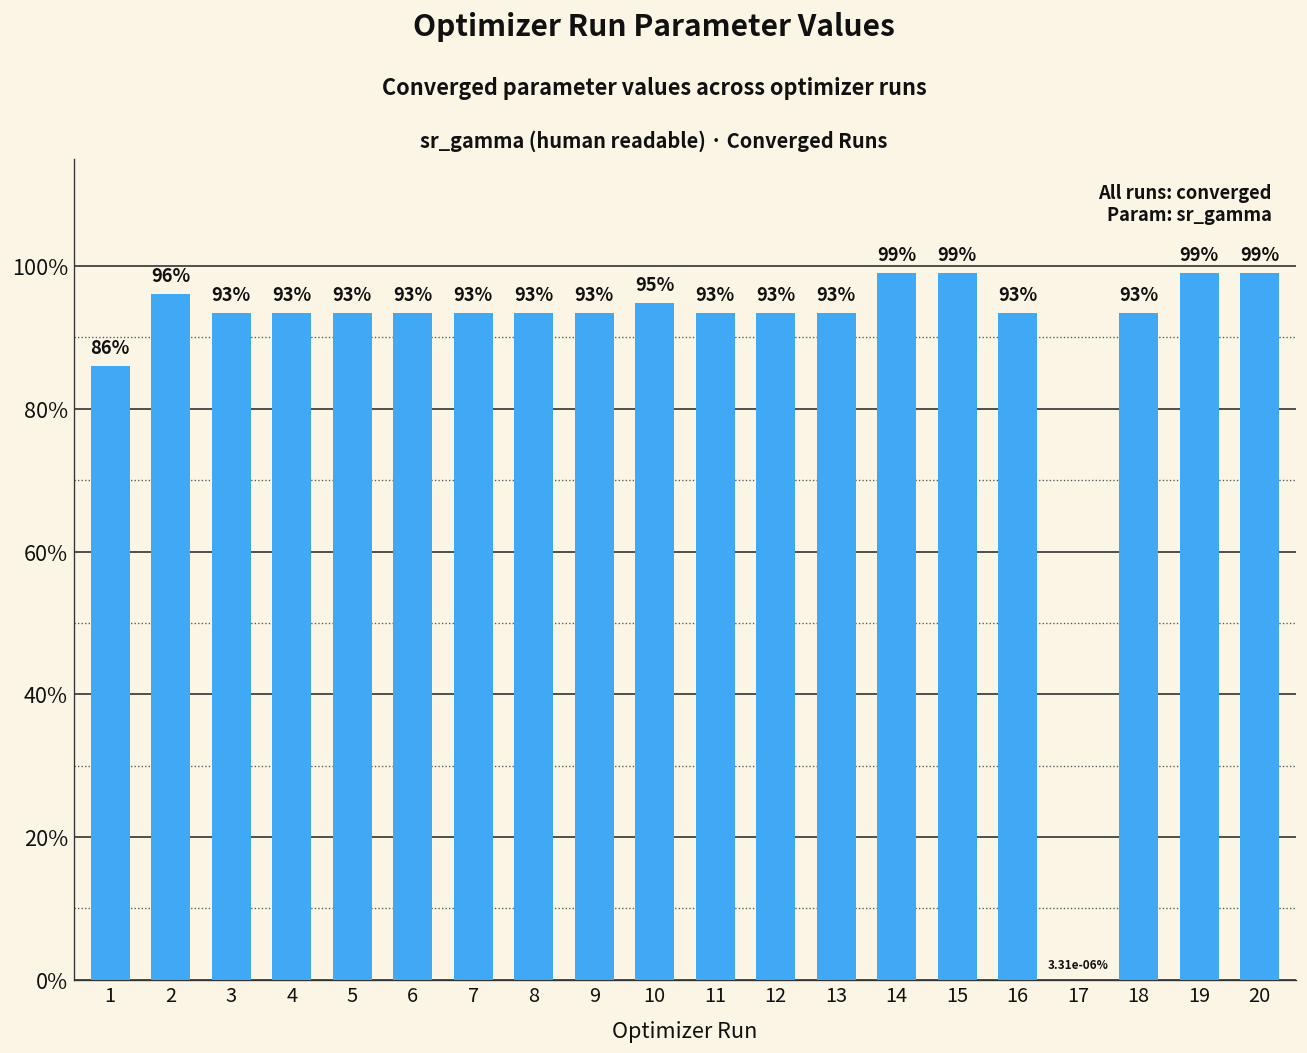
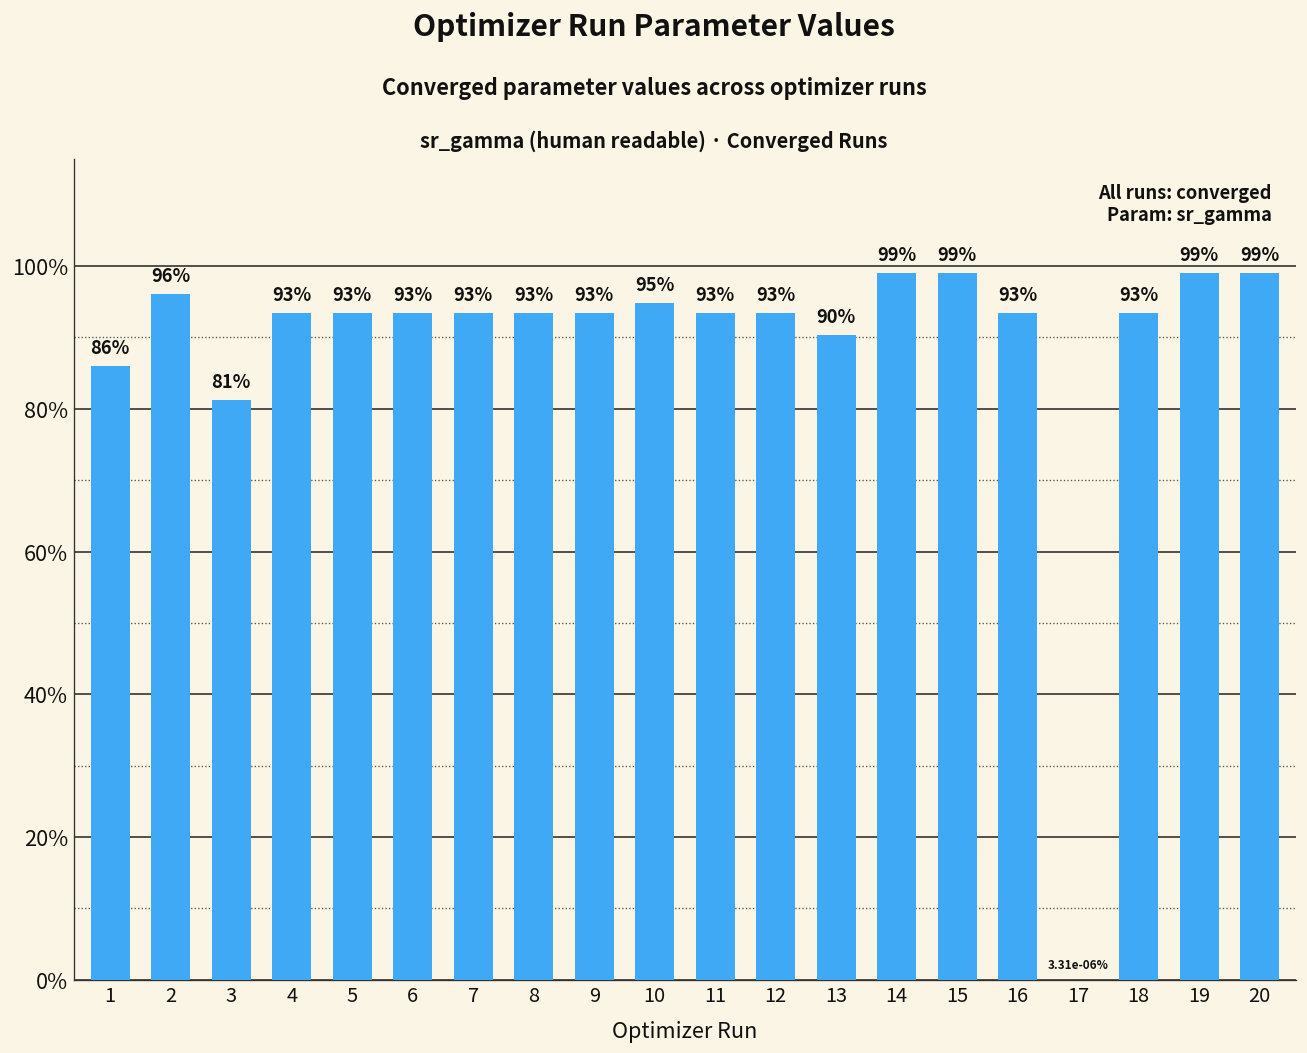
3: 93% -> 81%
13: 93% -> 90%
